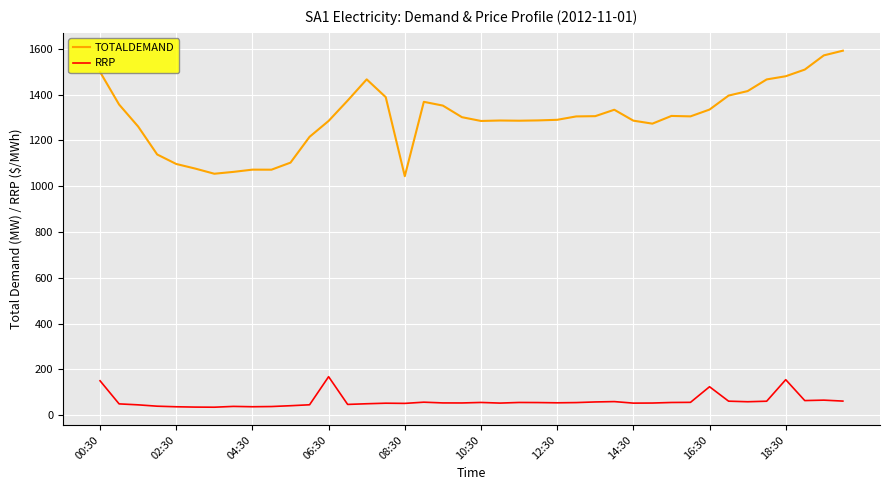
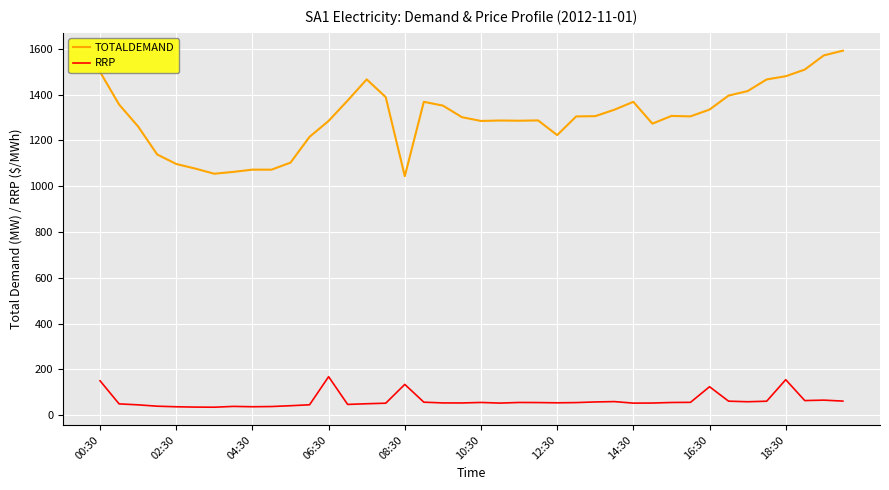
RRP, 08:30: 50 -> 130
TOTALDEMAND, 12:30: 1290 -> 1220
TOTALDEMAND, 14:30: 1290 -> 1370
